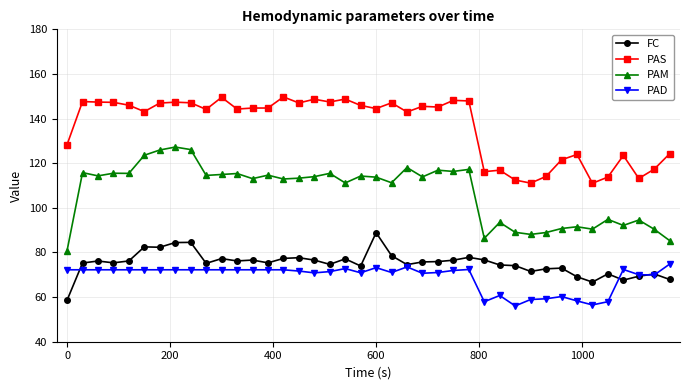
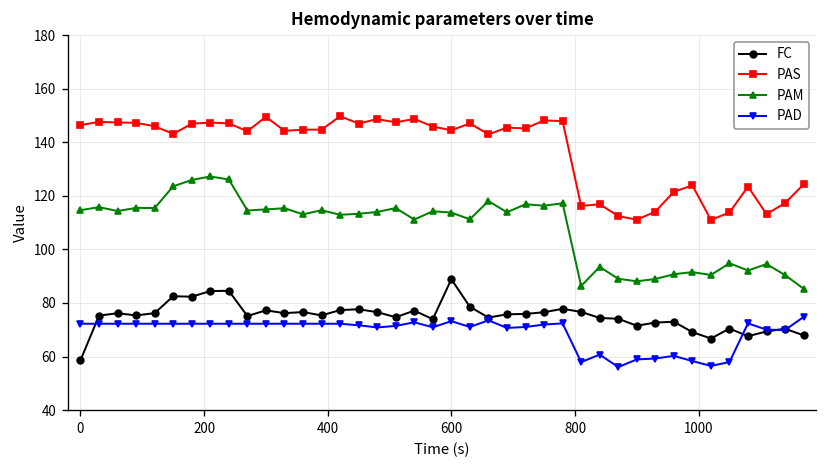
PAS, 0: 128 -> 146
PAM, 0: 81 -> 115
